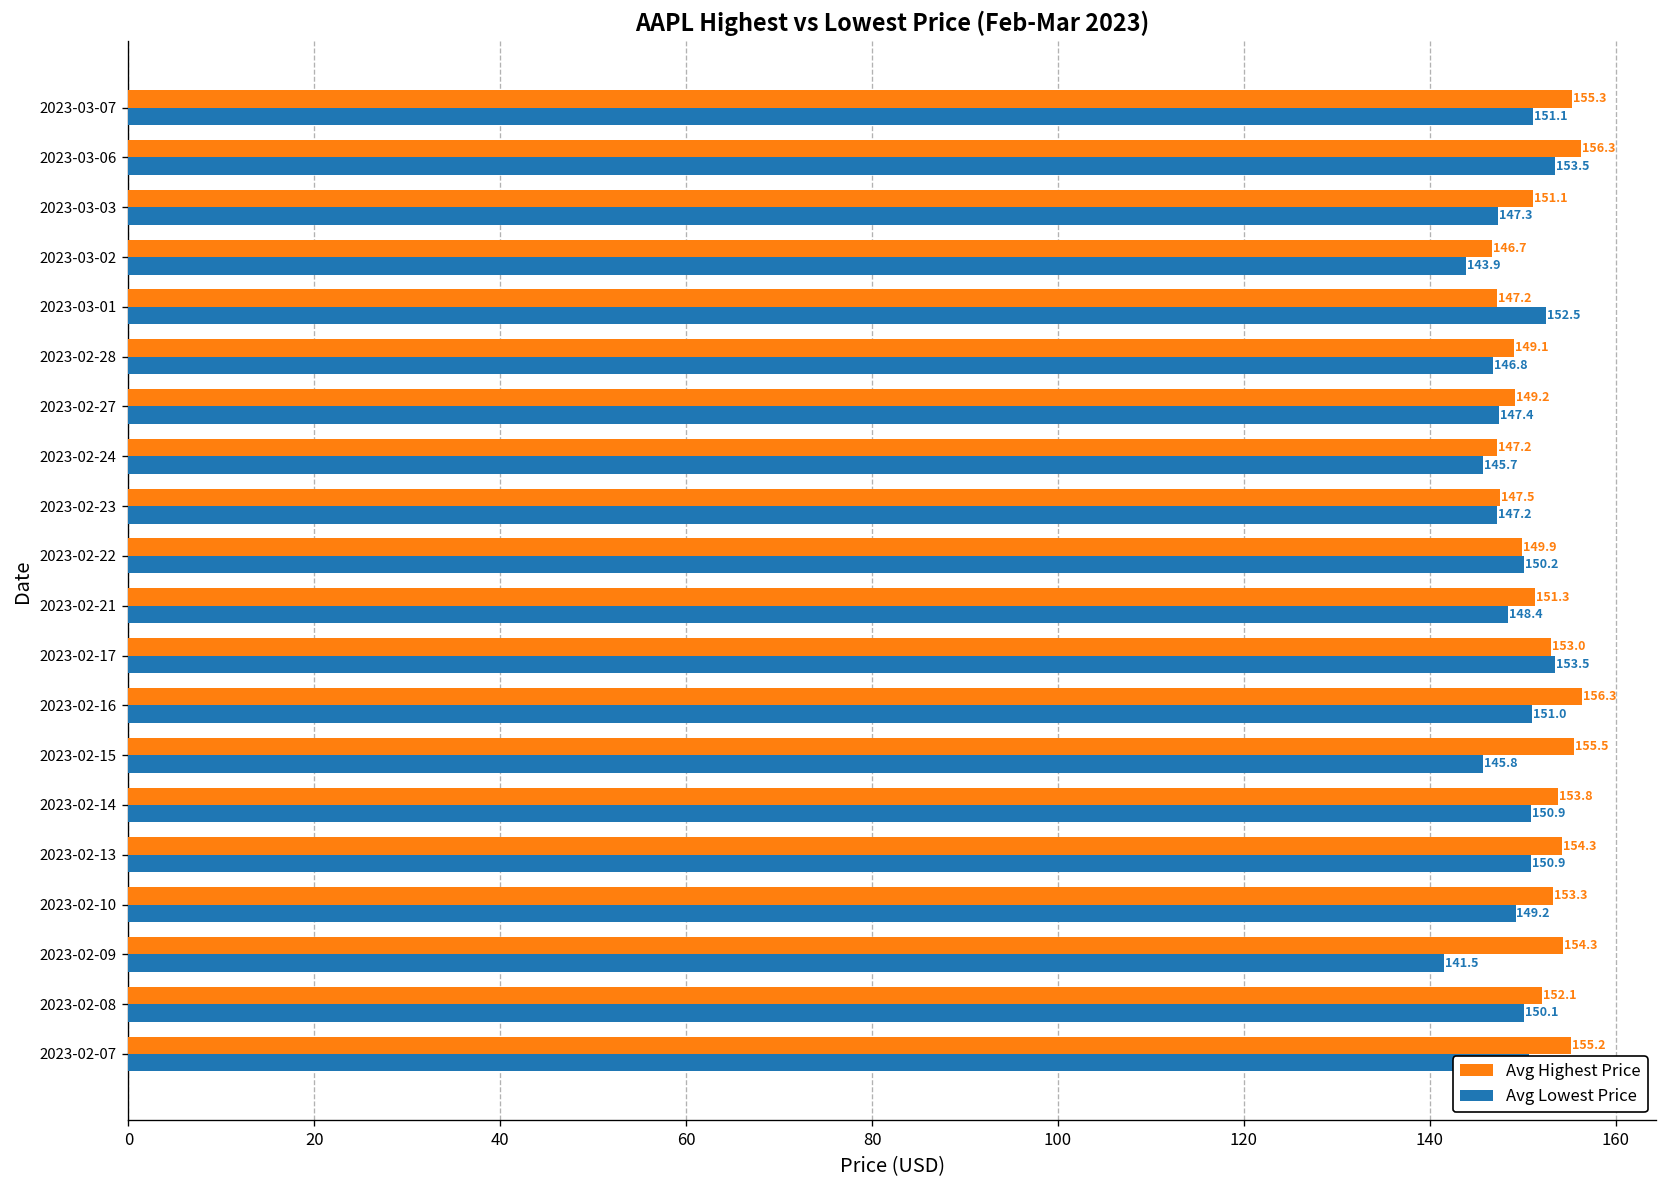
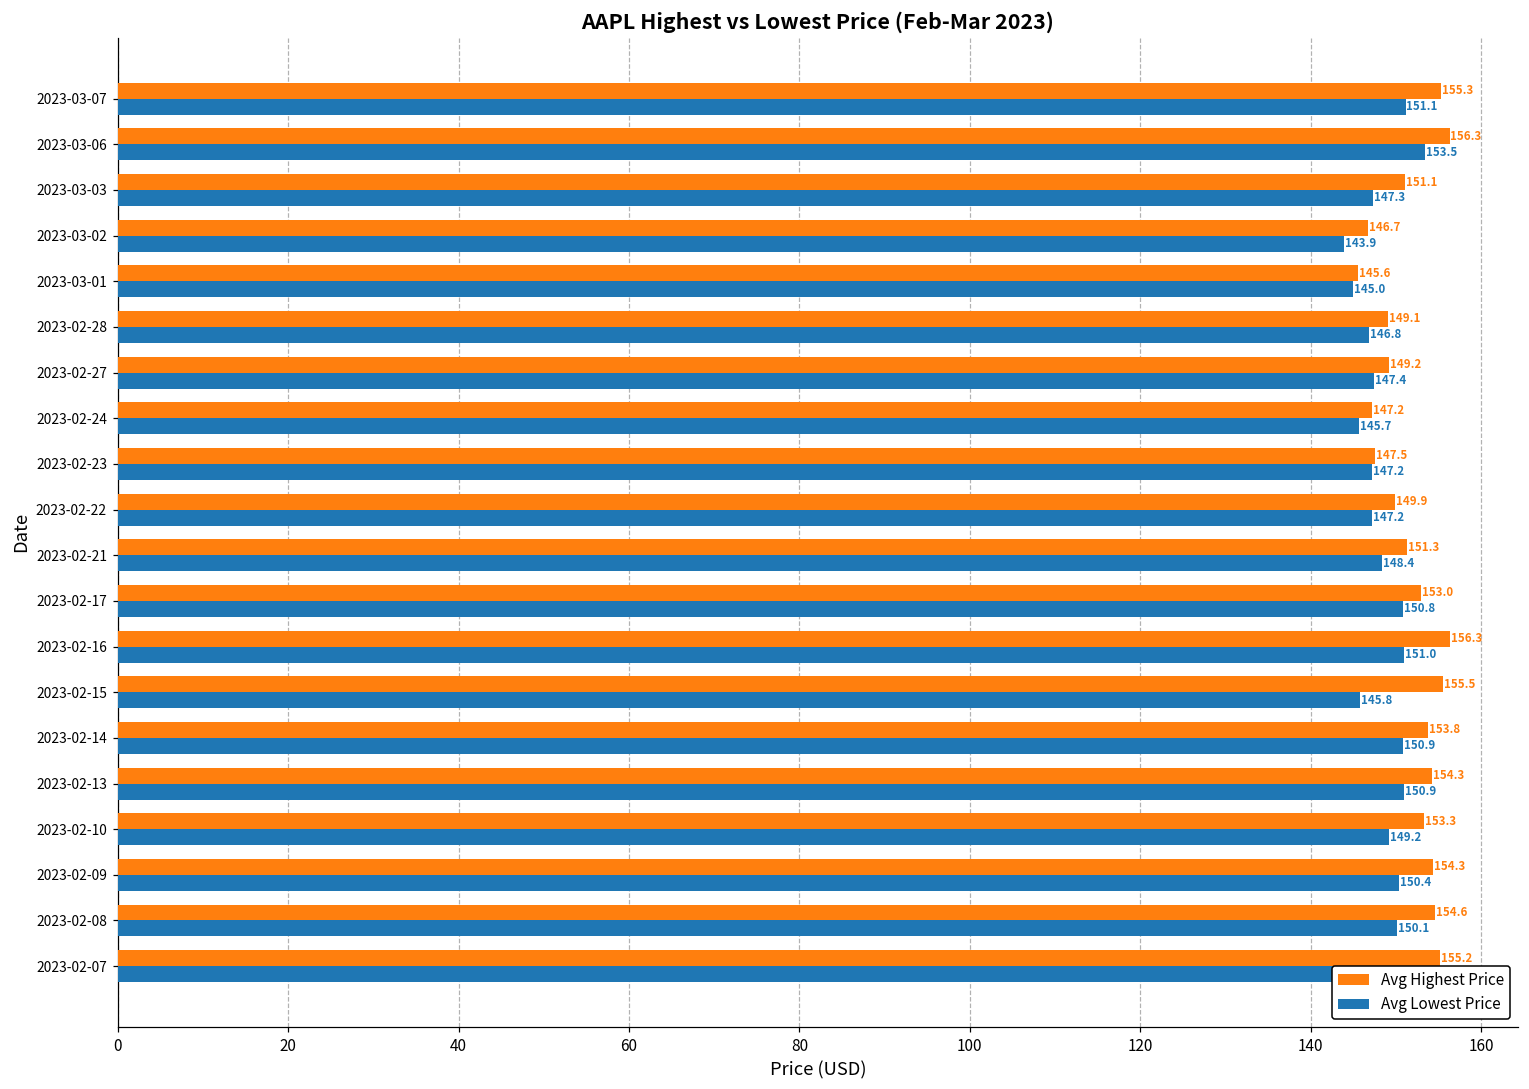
Avg Highest Price, 2023-03-01: 147.2 -> 145.6
Avg Lowest Price, 2023-03-01: 152.5 -> 145.0
Avg Lowest Price, 2023-02-22: 150.2 -> 147.2
Avg Lowest Price, 2023-02-17: 153.5 -> 150.8
Avg Lowest Price, 2023-02-09: 141.5 -> 150.4
Avg Highest Price, 2023-02-08: 152.1 -> 154.6
